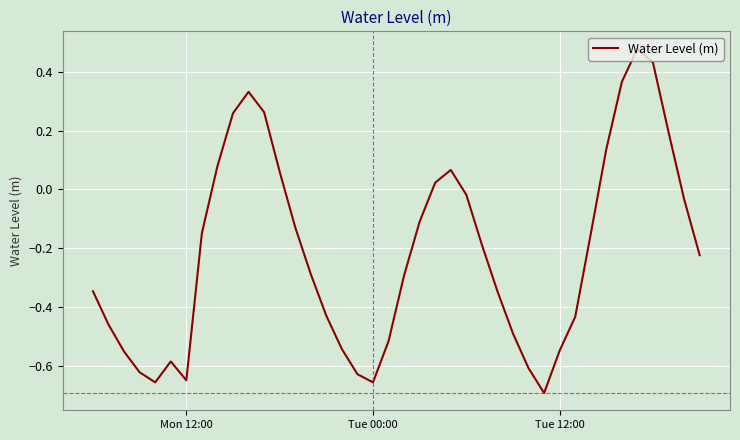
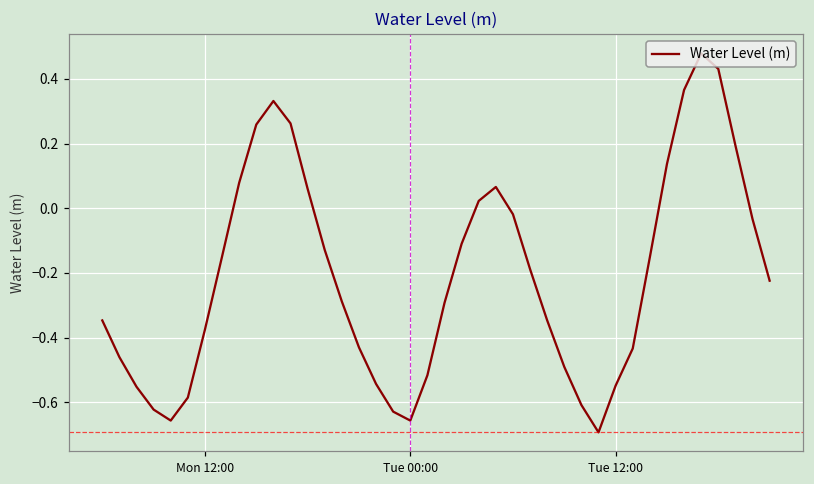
Mon 12:00: -0.65 -> -0.38
